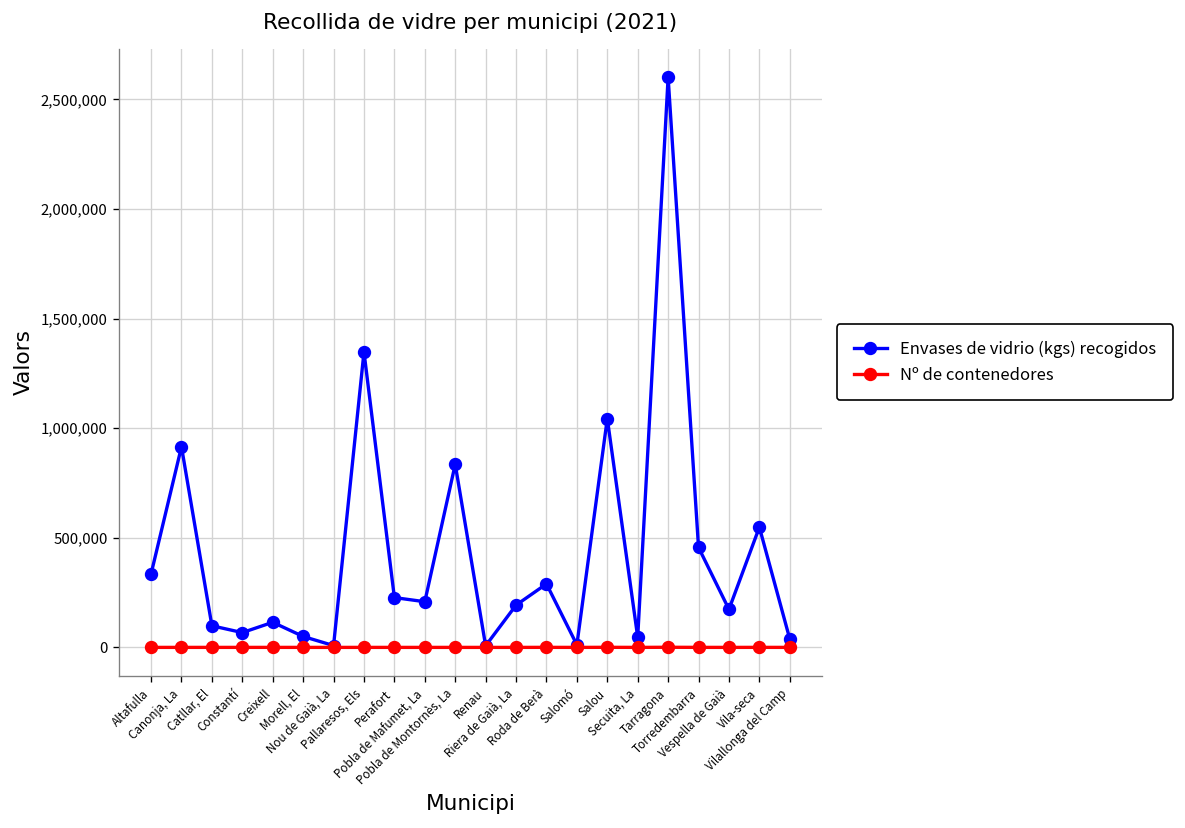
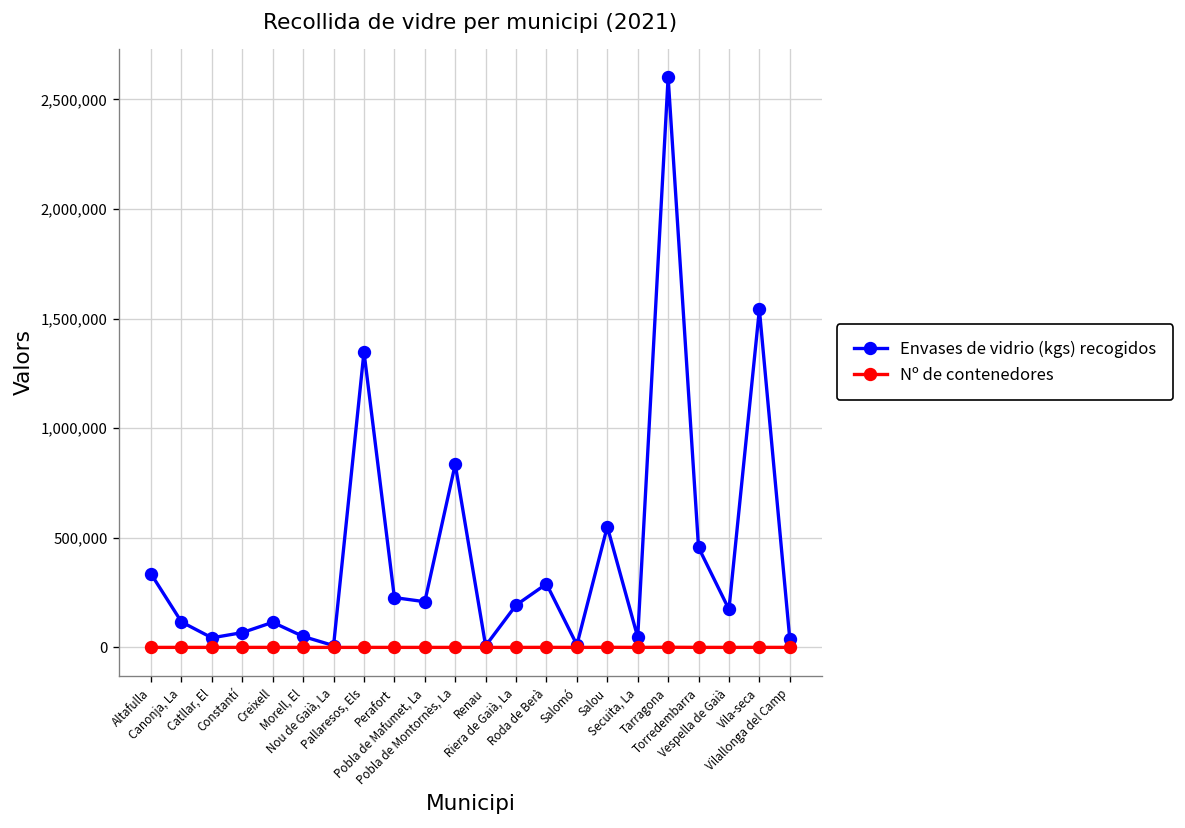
Envases de vidrio (kgs) recogidos, Canonja, La: 920,000 -> 120,000
Envases de vidrio (kgs) recogidos, Catllar, El: 100,000 -> 40,000
Envases de vidrio (kgs) recogidos, Salou: 1,040,000 -> 550,000
Envases de vidrio (kgs) recogidos, Vila-seca: 550,000 -> 1,540,000
